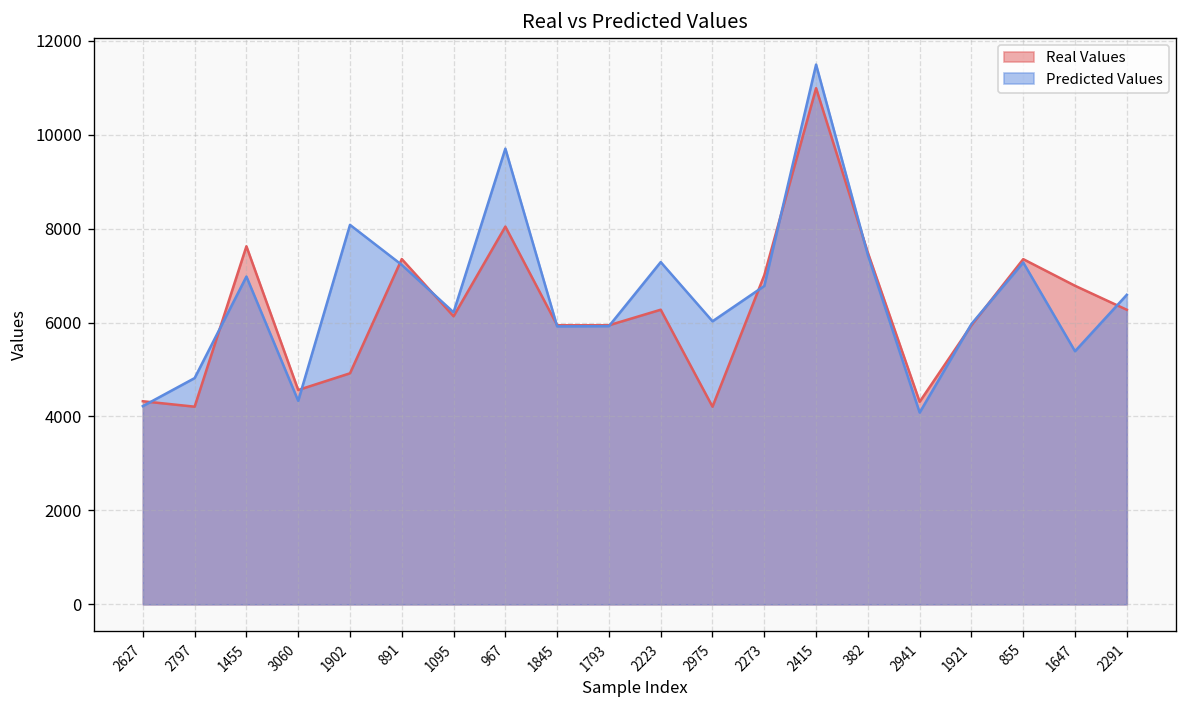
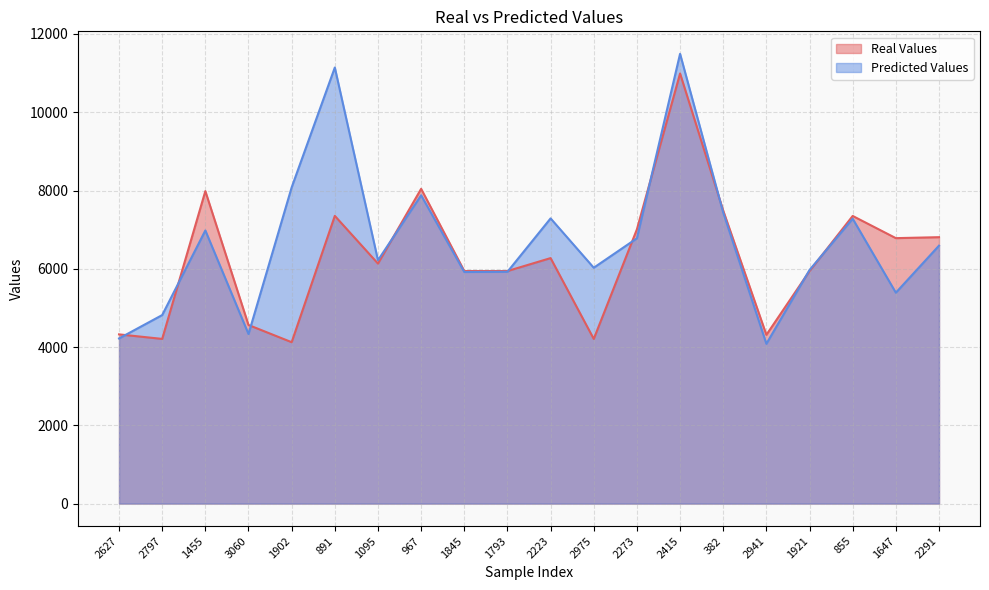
Real Values, 1455: 7600 -> 8000
Real Values, 1902: 4900 -> 4100
Predicted Values, 891: 7200 -> 11100
Predicted Values, 967: 9700 -> 7900
Real Values, 2291: 6300 -> 6800
